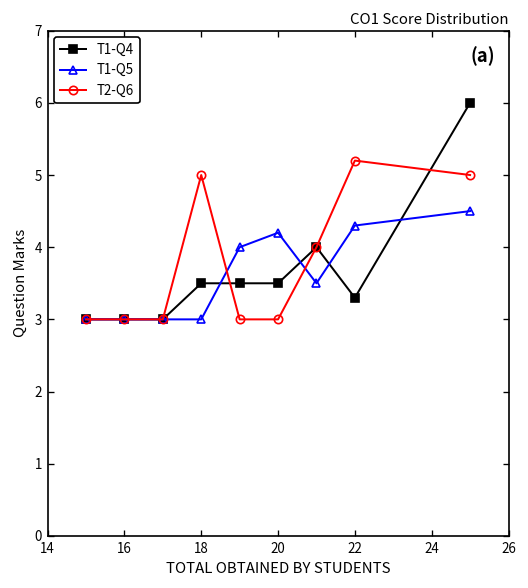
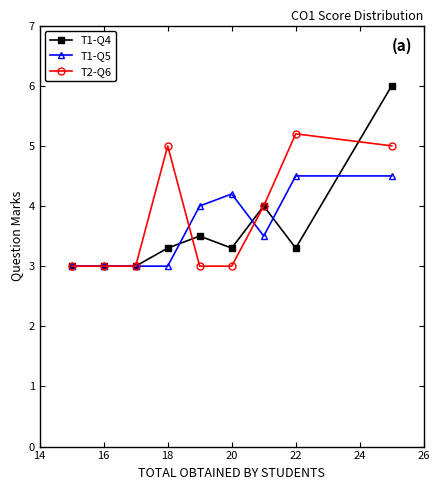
T1-Q4, 18: 3.5 -> 3.3
T1-Q4, 20: 3.5 -> 3.3
T1-Q5, 22: 4.3 -> 4.5
